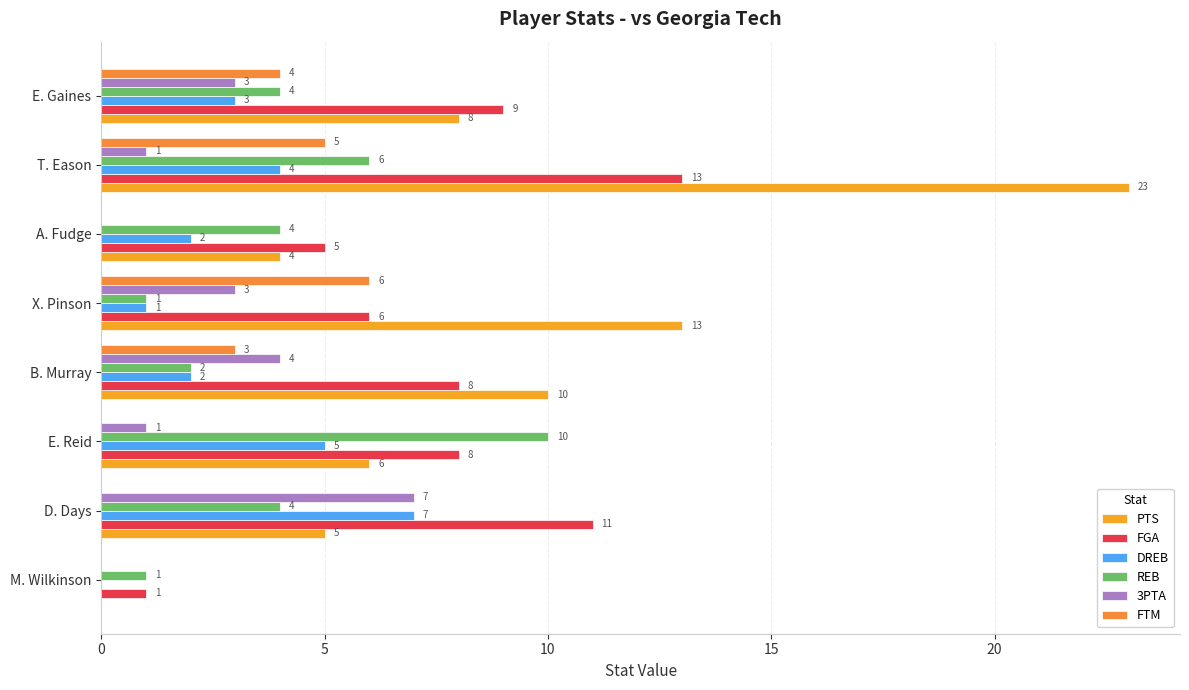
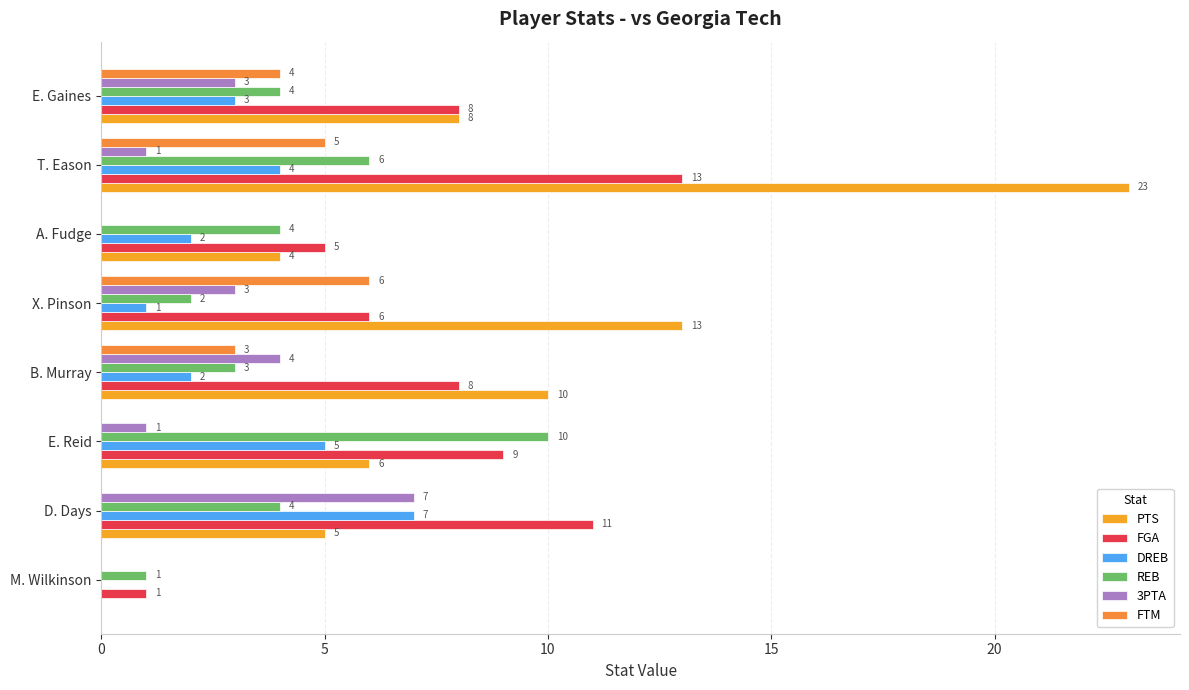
FGA, E. Gaines: 9 -> 8
REB, X. Pinson: 1 -> 2
REB, B. Murray: 2 -> 3
FGA, E. Reid: 8 -> 9
